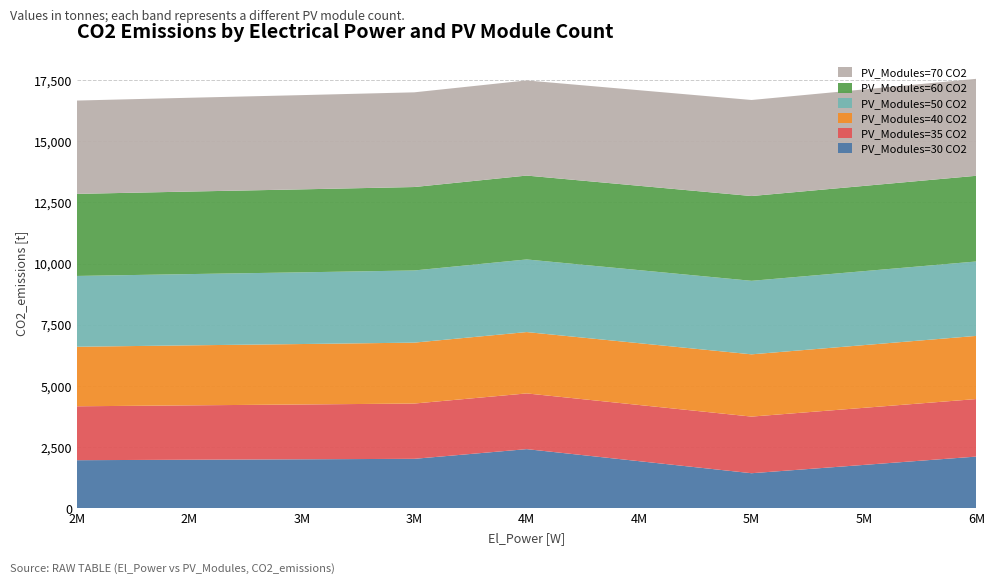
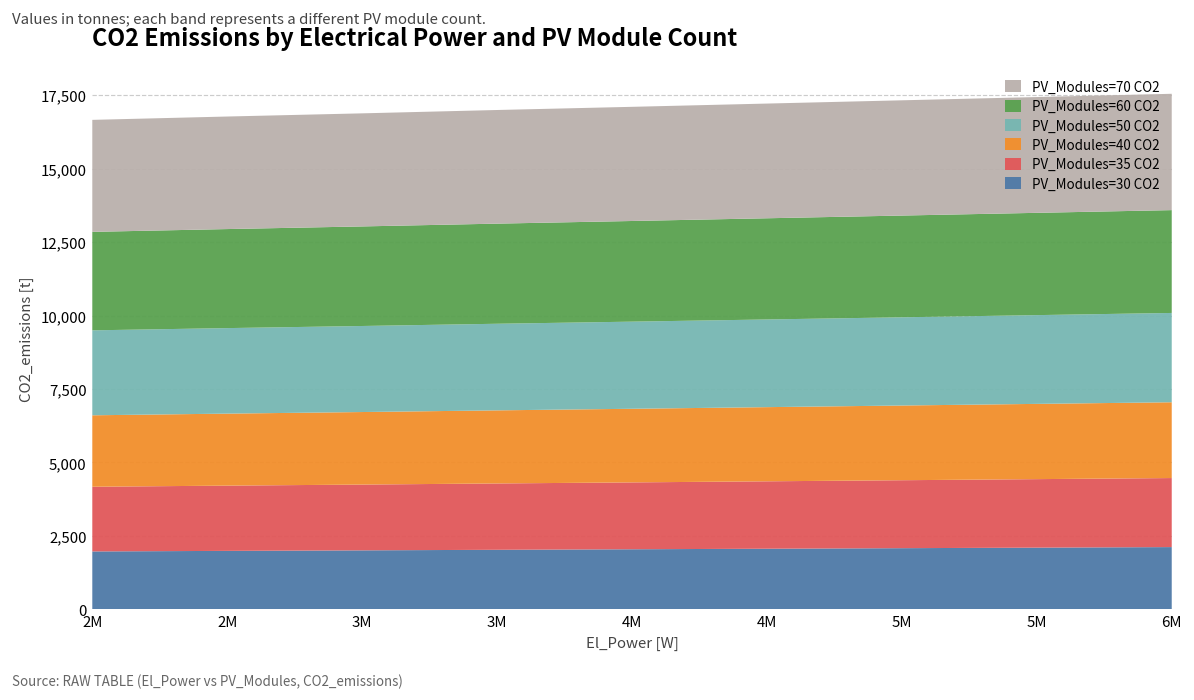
PV_Modules=30 CO2, 4M: 2,400 -> 2,000
PV_Modules=30 CO2, 5M: 1,400 -> 2,100
